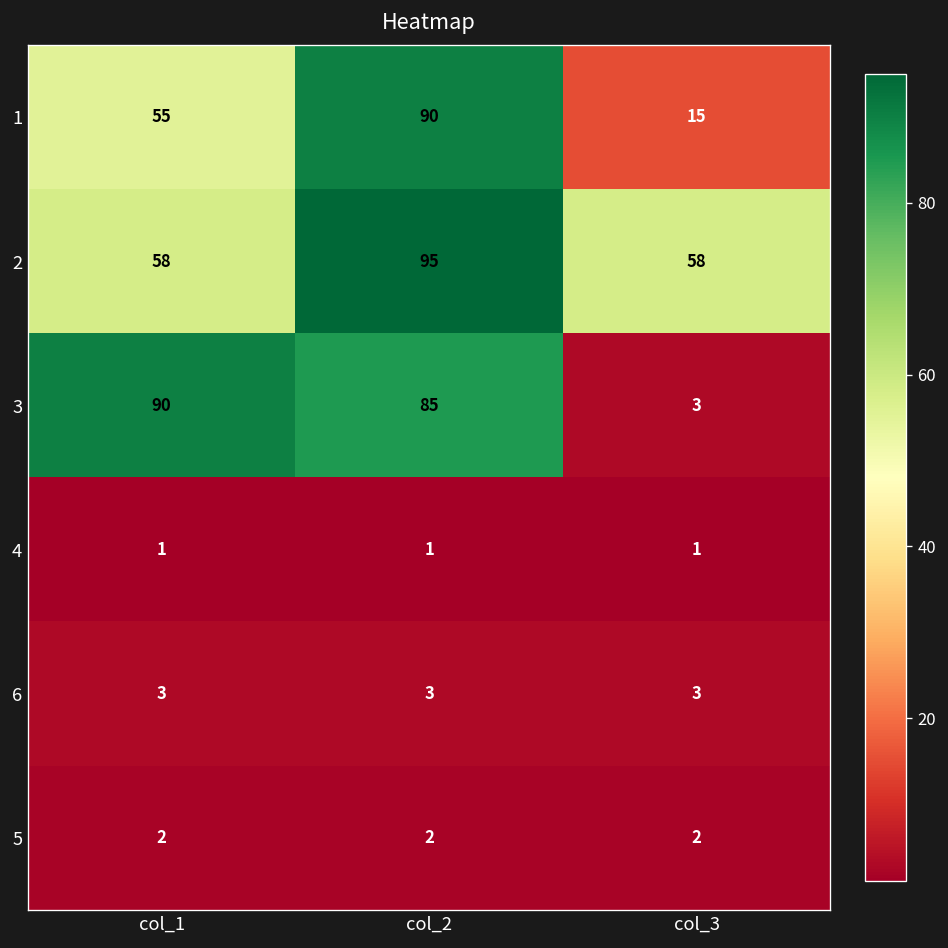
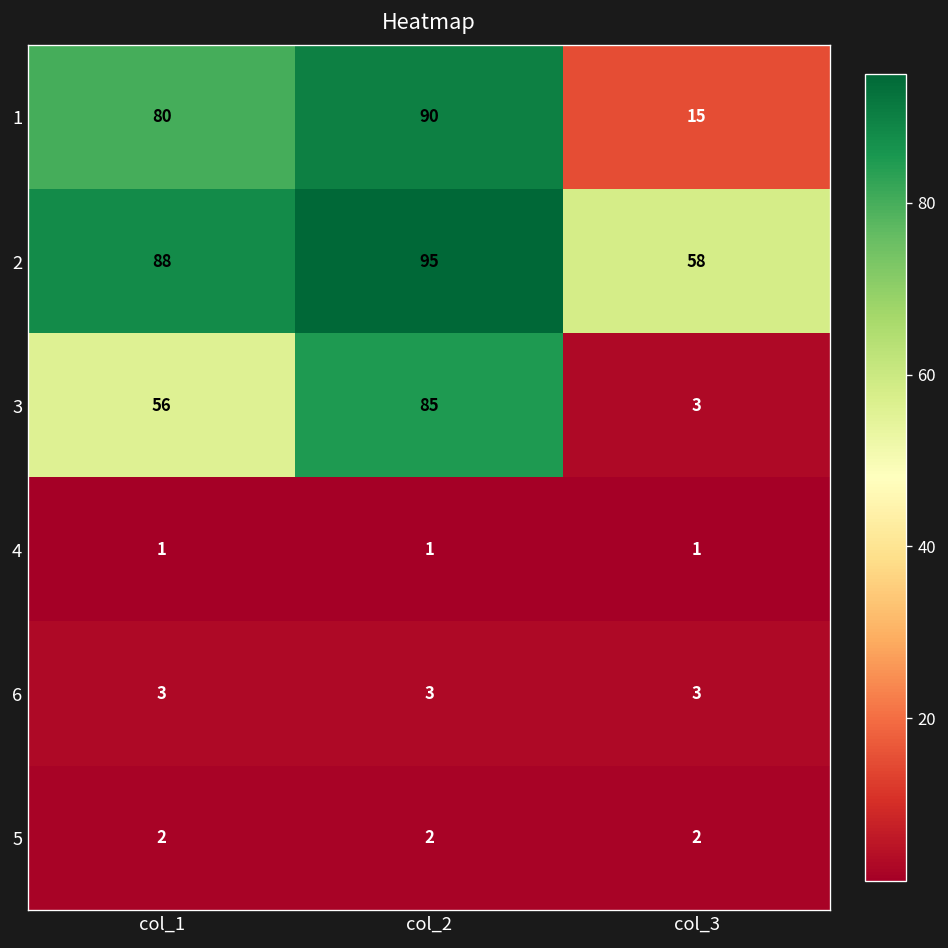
1, col_1: 55 -> 80
2, col_1: 58 -> 88
3, col_1: 90 -> 56
